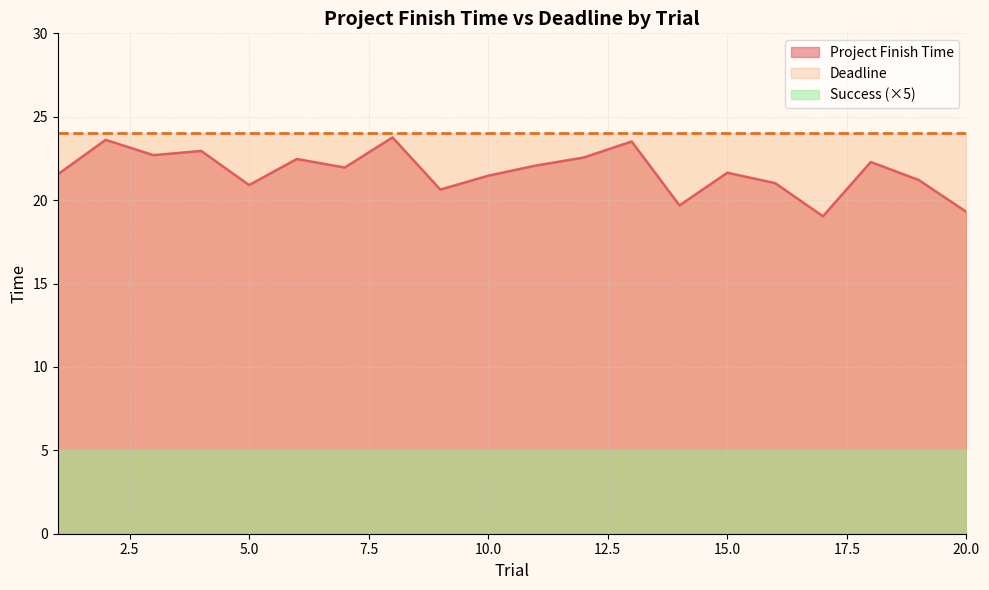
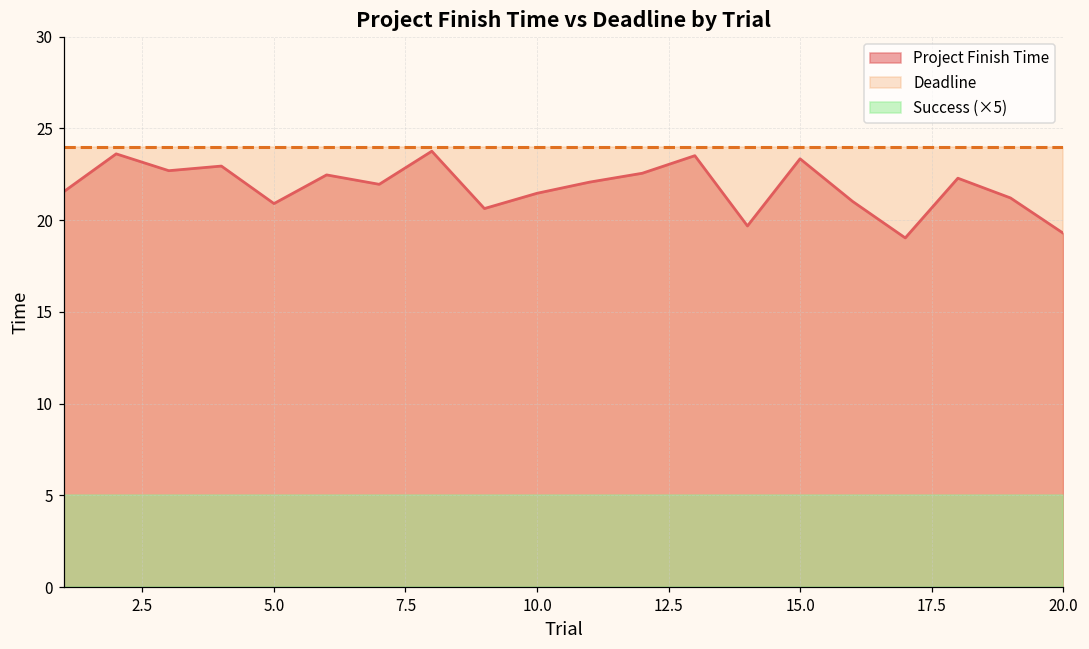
Project Finish Time, 15.0: 21.6 -> 23.3
